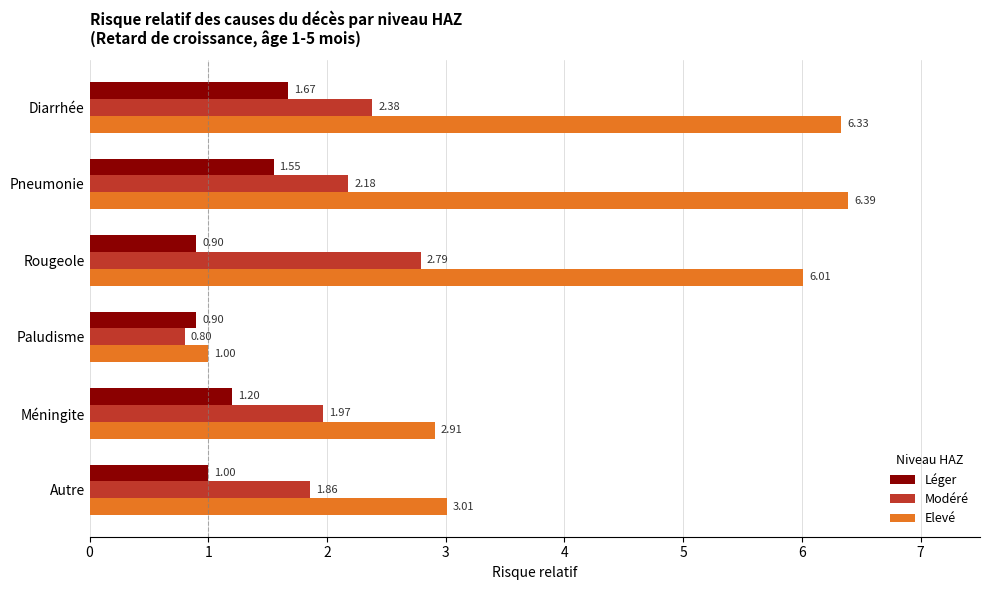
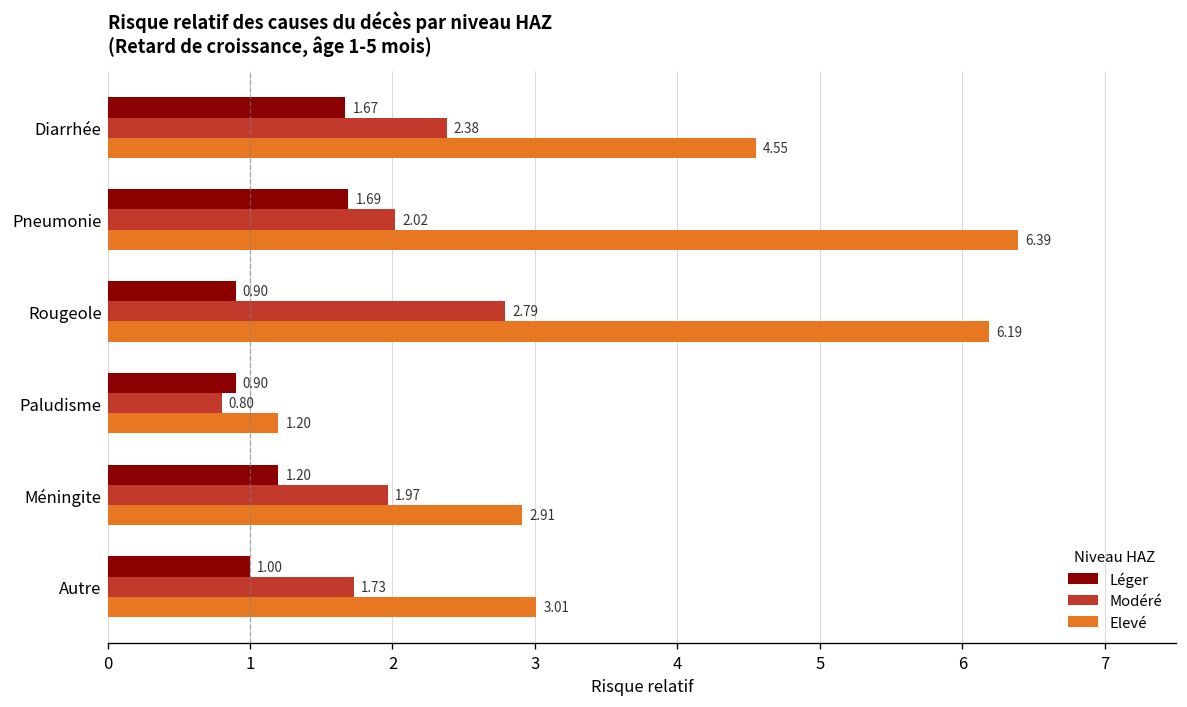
Elevé, Diarrhée: 6.33 -> 4.55
Léger, Pneumonie: 1.55 -> 1.69
Modéré, Pneumonie: 2.18 -> 2.02
Elevé, Rougeole: 6.01 -> 6.19
Elevé, Paludisme: 1.00 -> 1.20
Modéré, Autre: 1.86 -> 1.73
